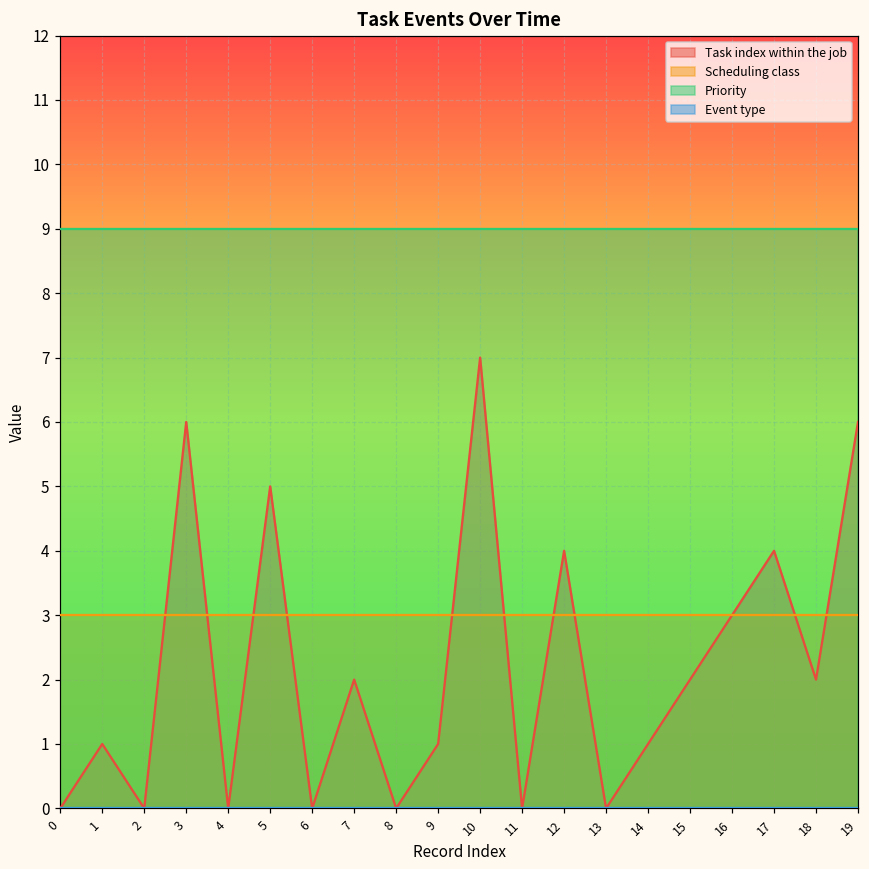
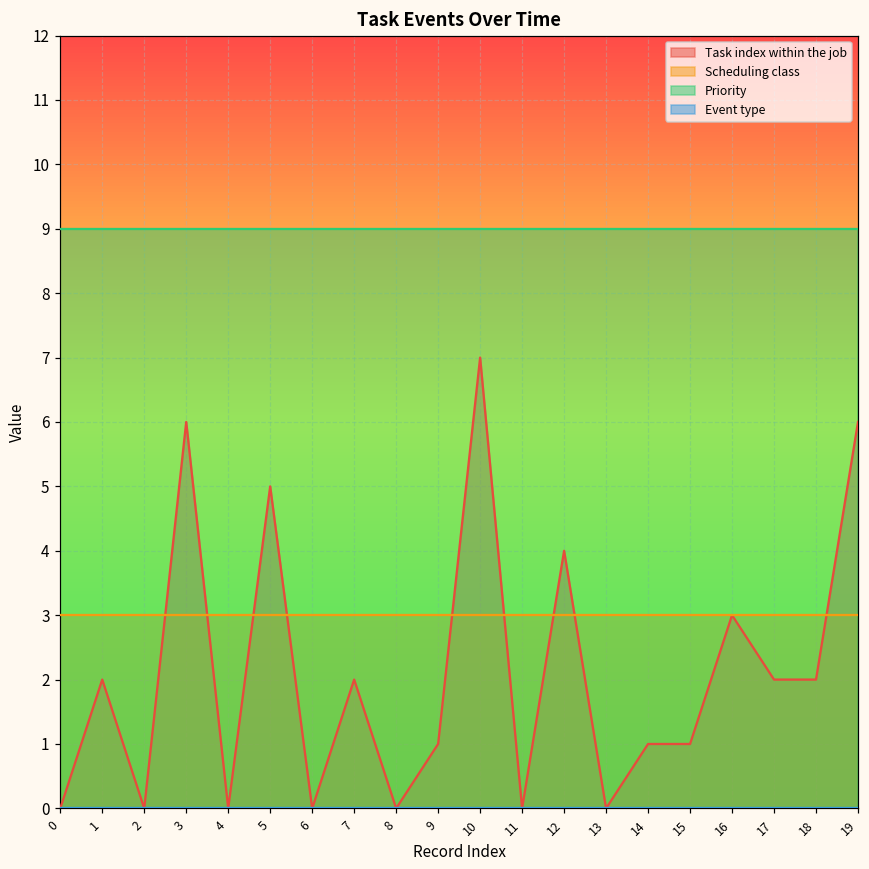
Task index within the job, 1: 1 -> 2
Task index within the job, 15: 2 -> 1
Task index within the job, 17: 4 -> 2
